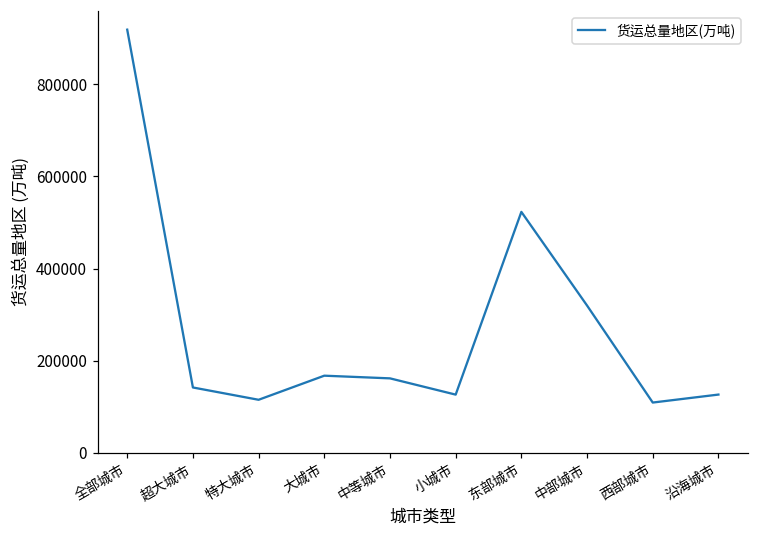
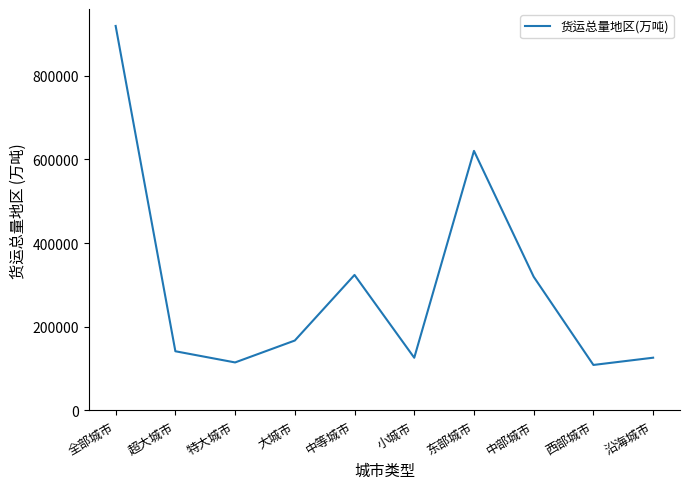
中等城市: 160000 -> 320000
东部城市: 520000 -> 620000
